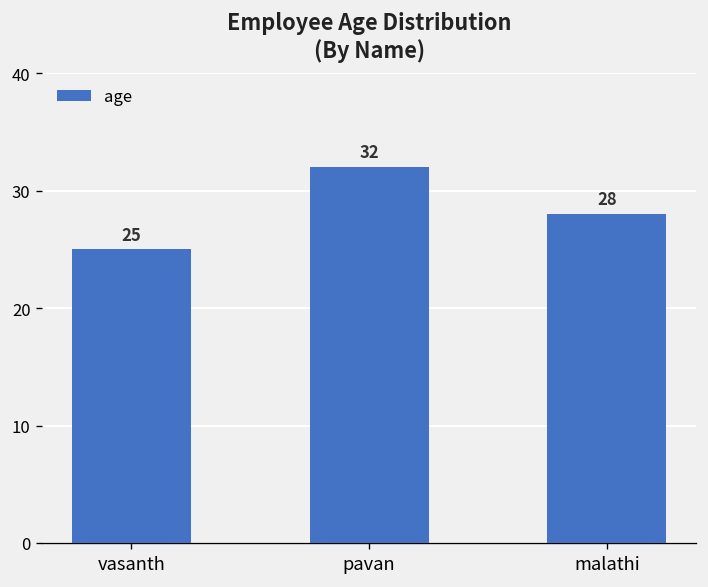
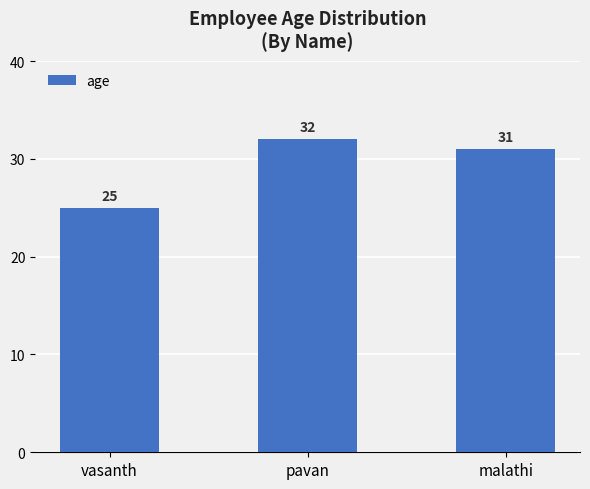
malathi: 28 -> 31
